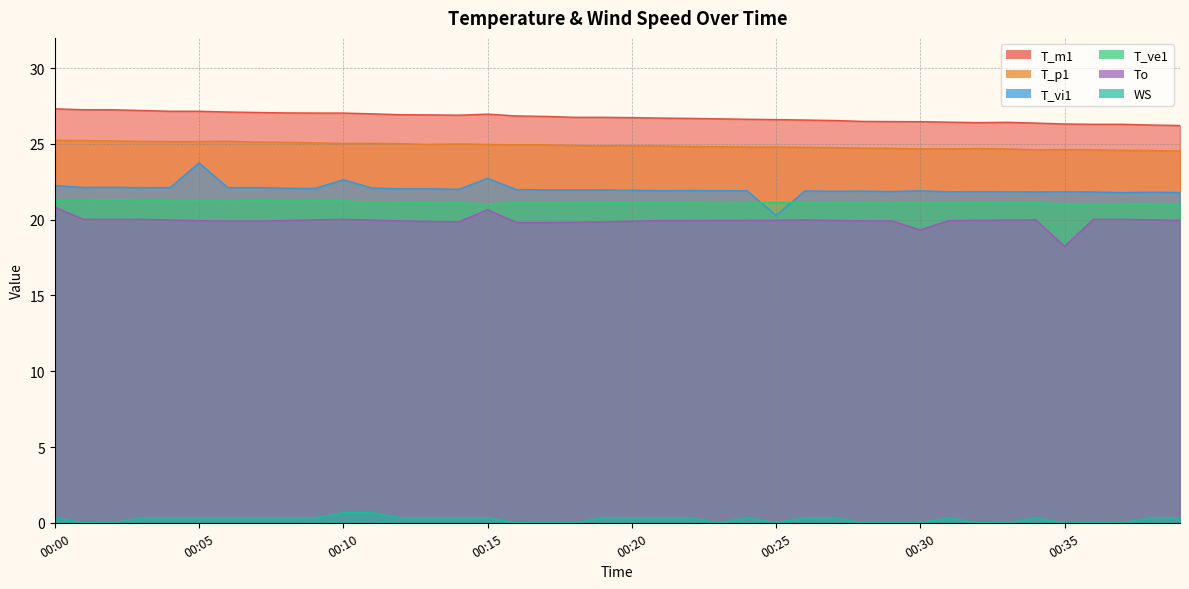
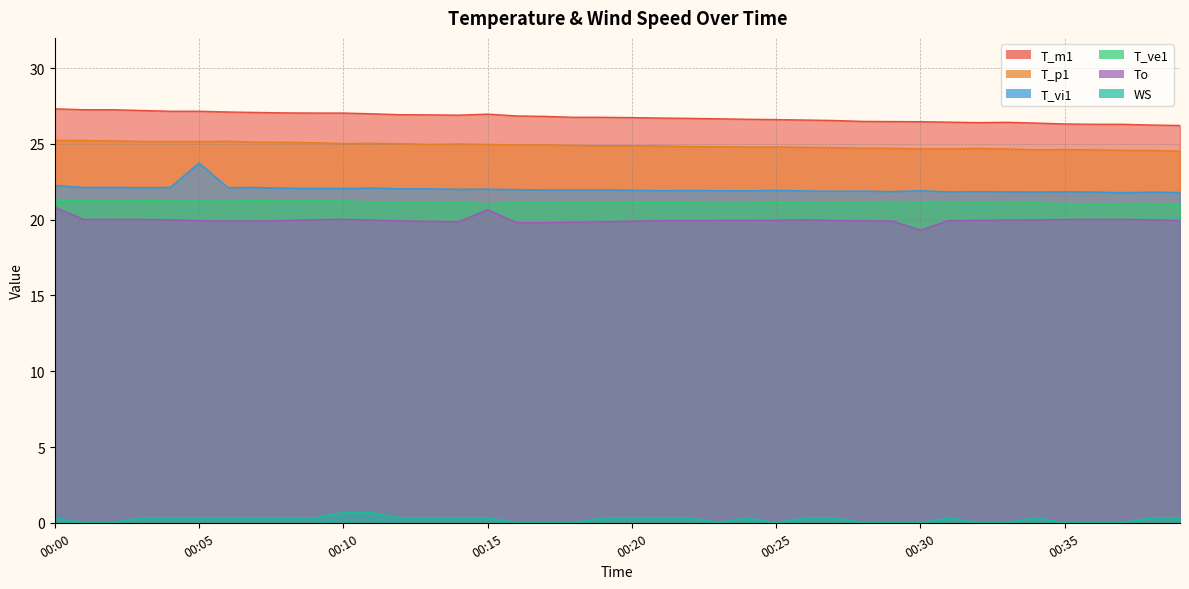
T_vi1, 00:10: 22.6 -> 22.1
T_vi1, 00:15: 22.7 -> 22.0
T_vi1, 00:25: 20.3 -> 21.9
To, 00:35: 18.2 -> 20.0
